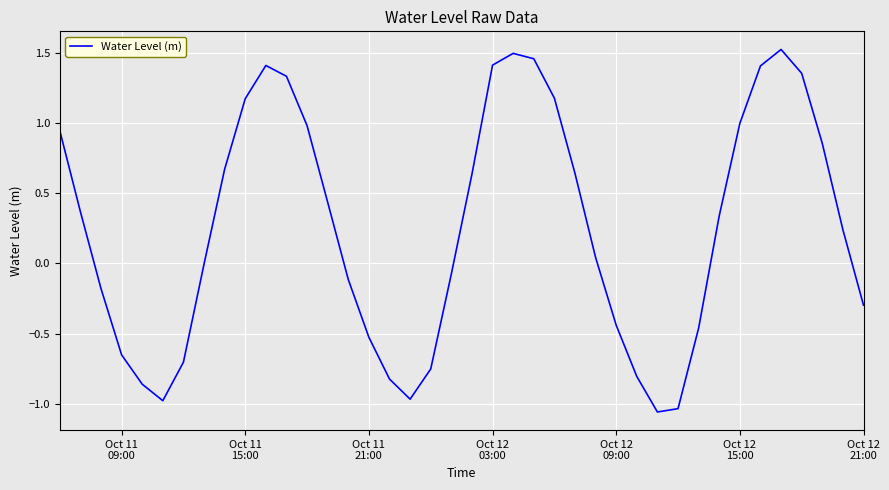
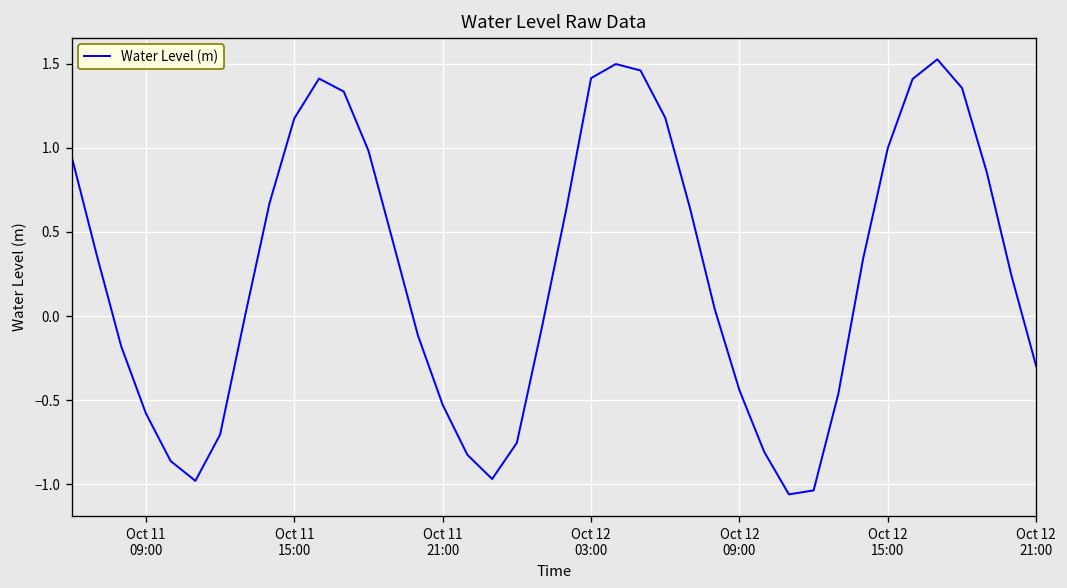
Oct 11 09:00: -0.65 -> -0.58
